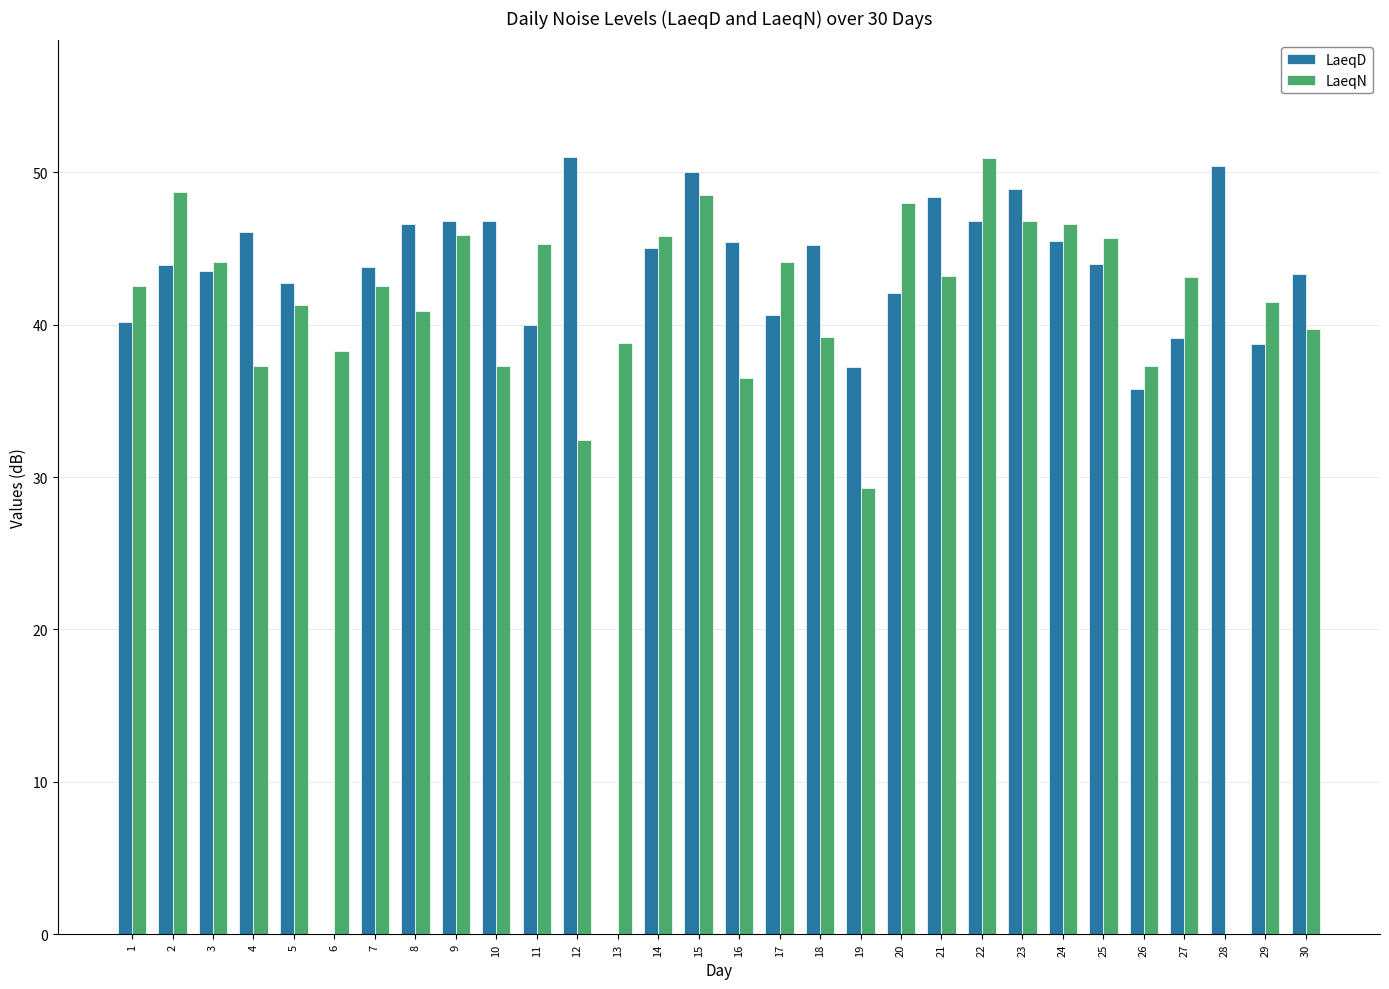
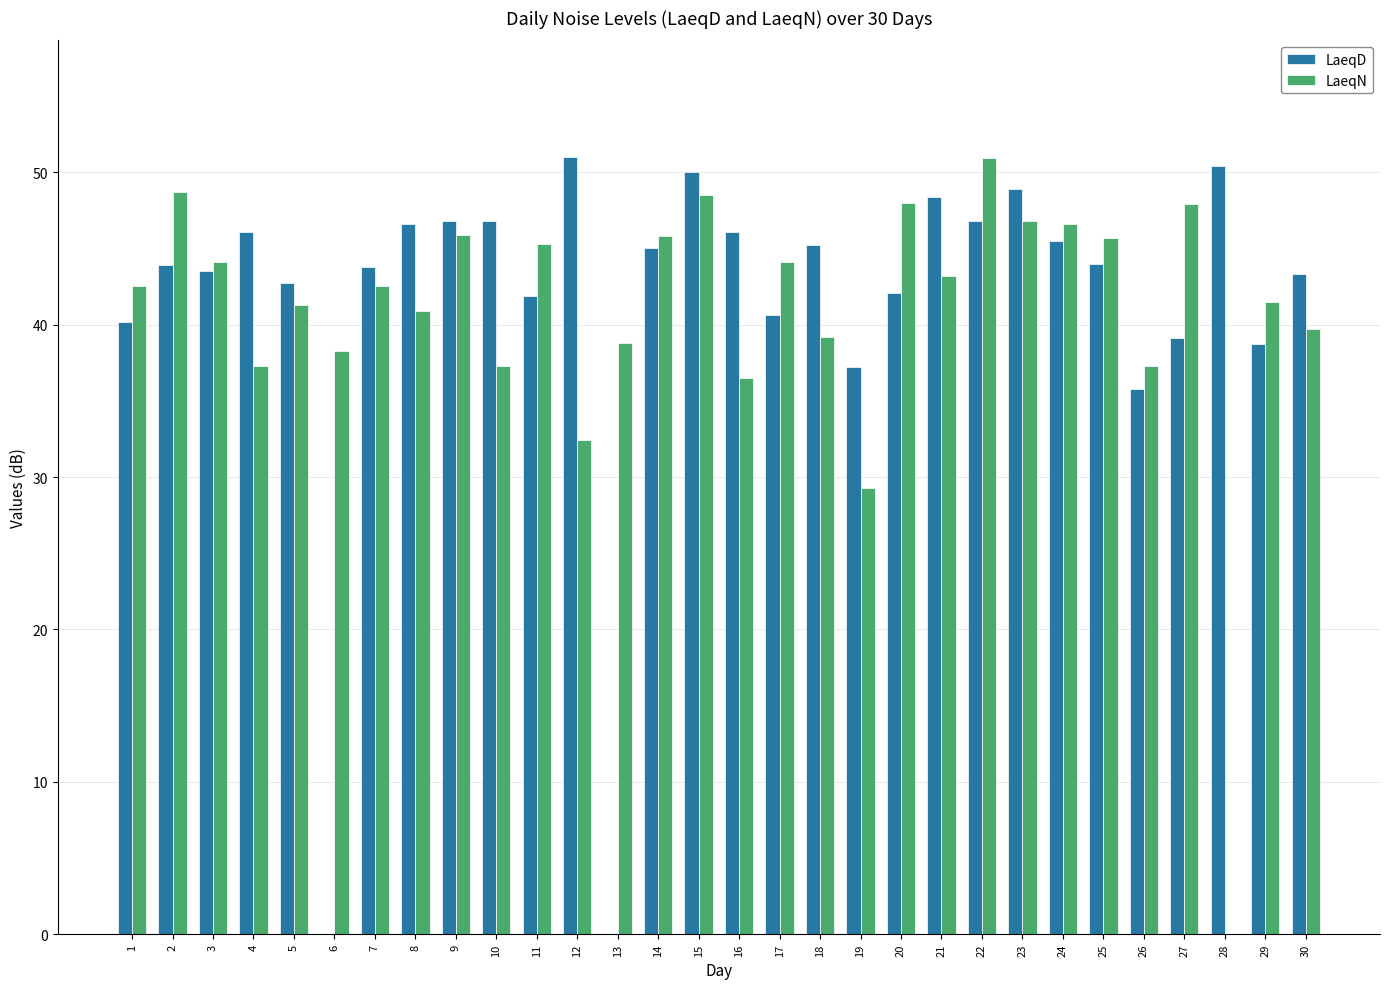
LaeqD, 11: 40.0 -> 41.9
LaeqD, 16: 45.4 -> 46.1
LaeqN, 27: 43.1 -> 47.9
